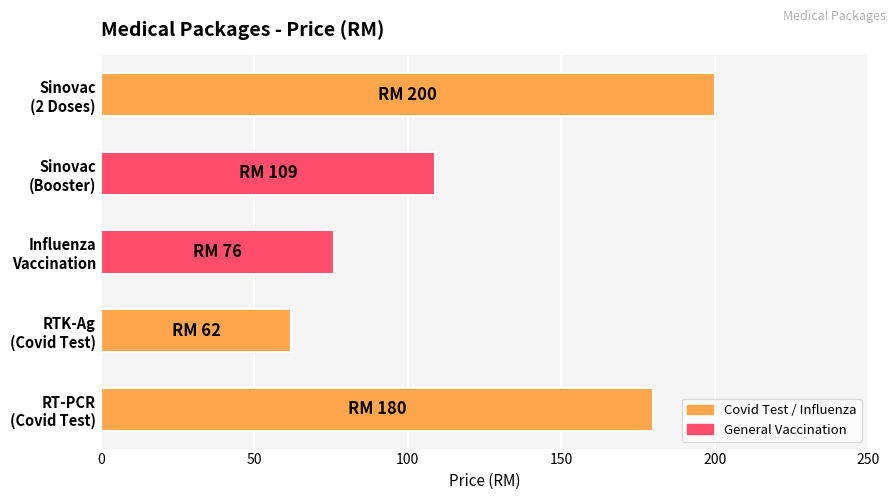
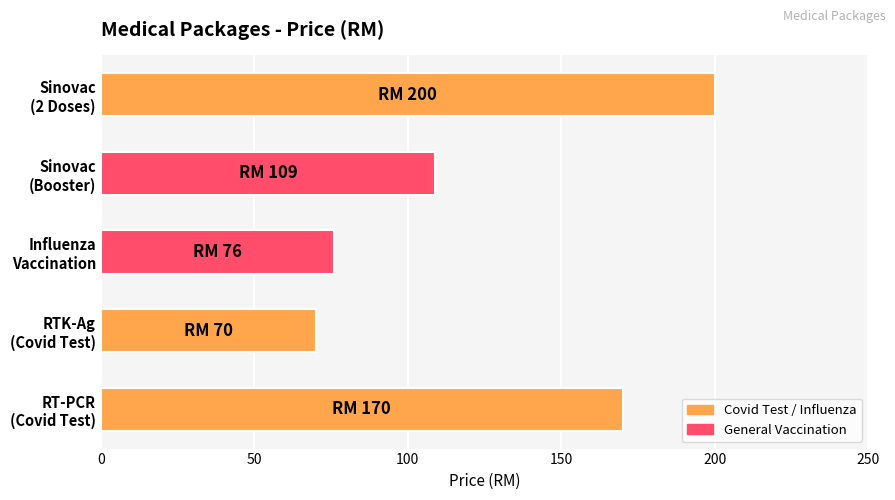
RTK-Ag (Covid Test): 62 -> 70
RT-PCR (Covid Test): 180 -> 170
